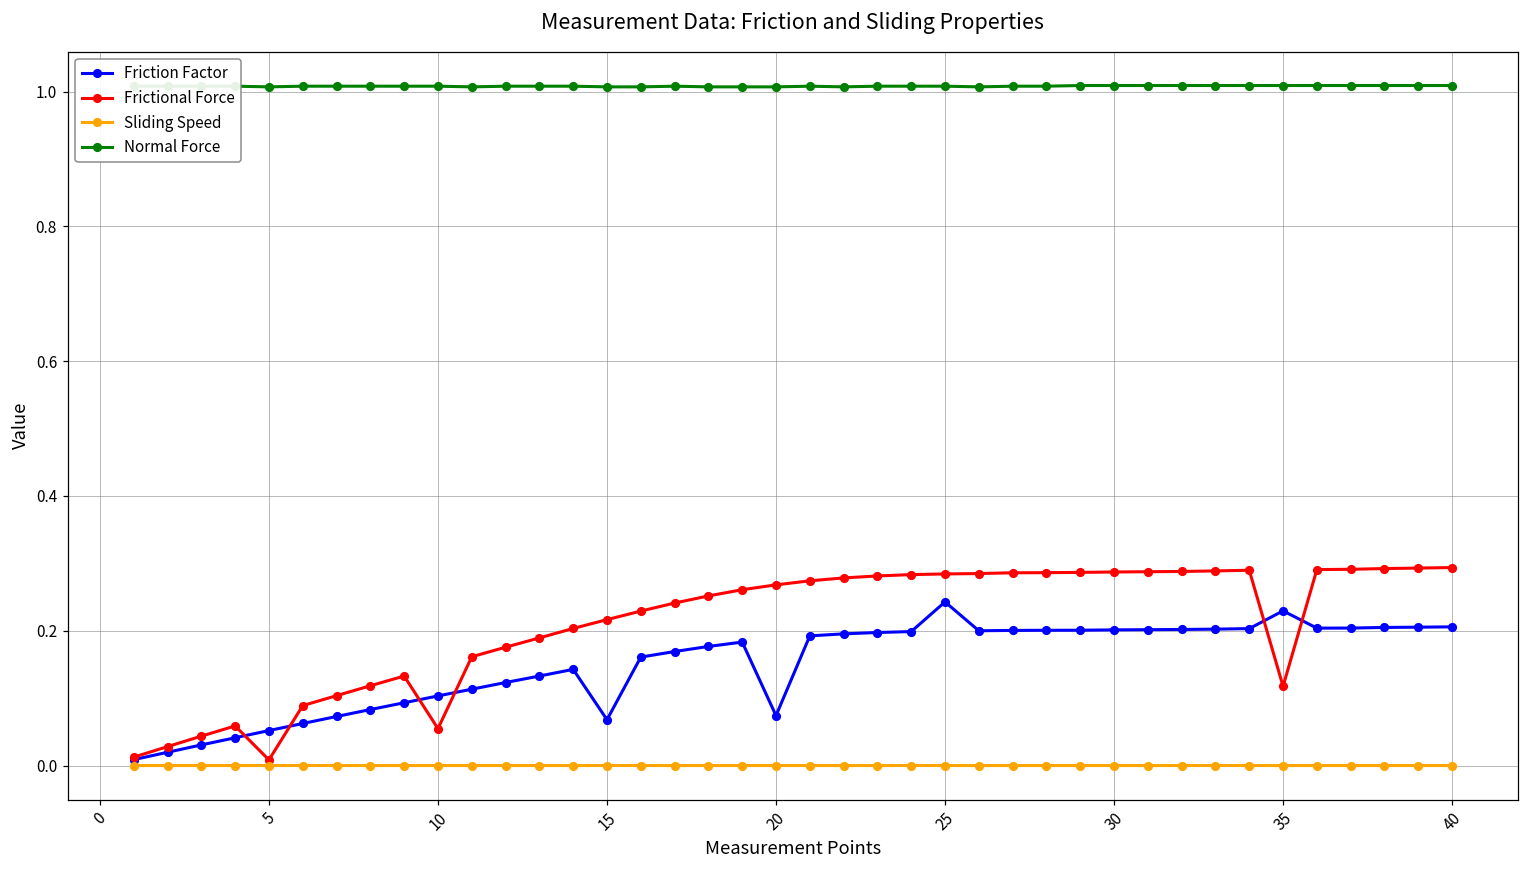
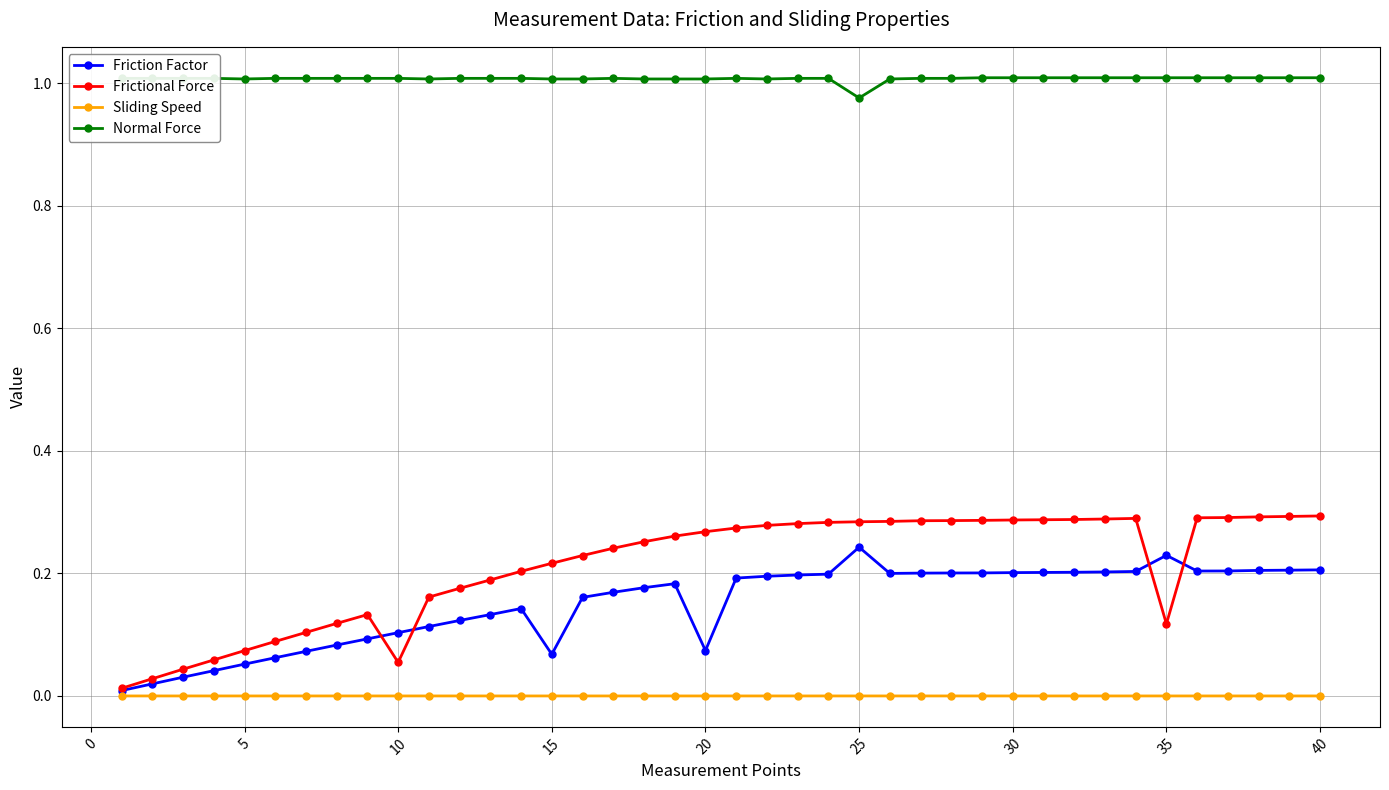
Frictional Force, 5: 0.01 -> 0.07
Normal Force, 25: 1.01 -> 0.98
